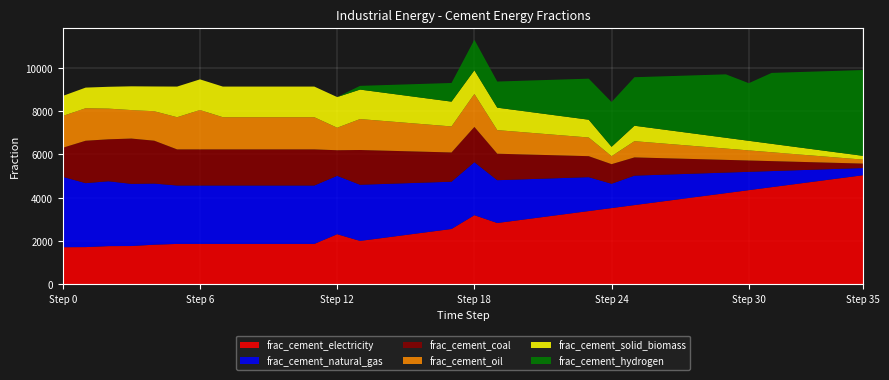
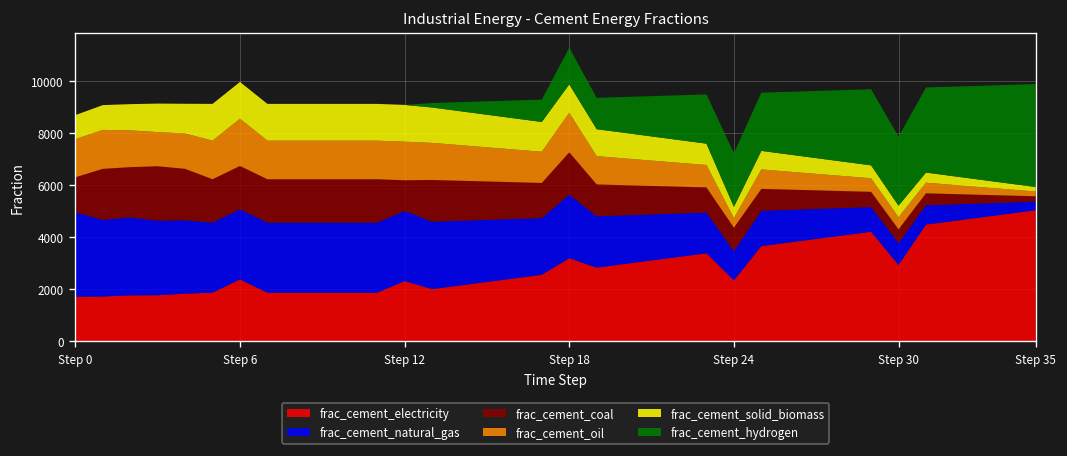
frac_cement_electricity, Step 6: 1900 -> 2400
frac_cement_oil, Step 12: 1000 -> 1500
frac_cement_electricity, Step 24: 3500 -> 2300
frac_cement_electricity, Step 30: 4400 -> 2900
